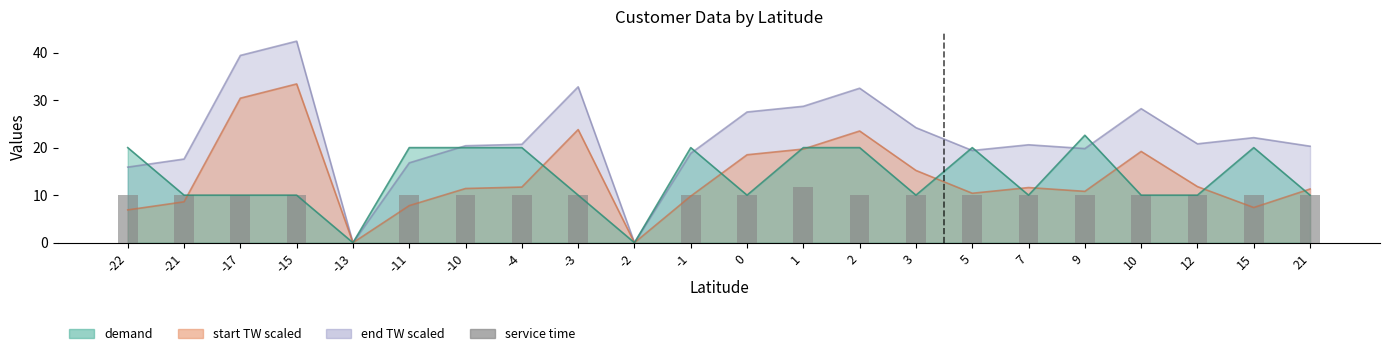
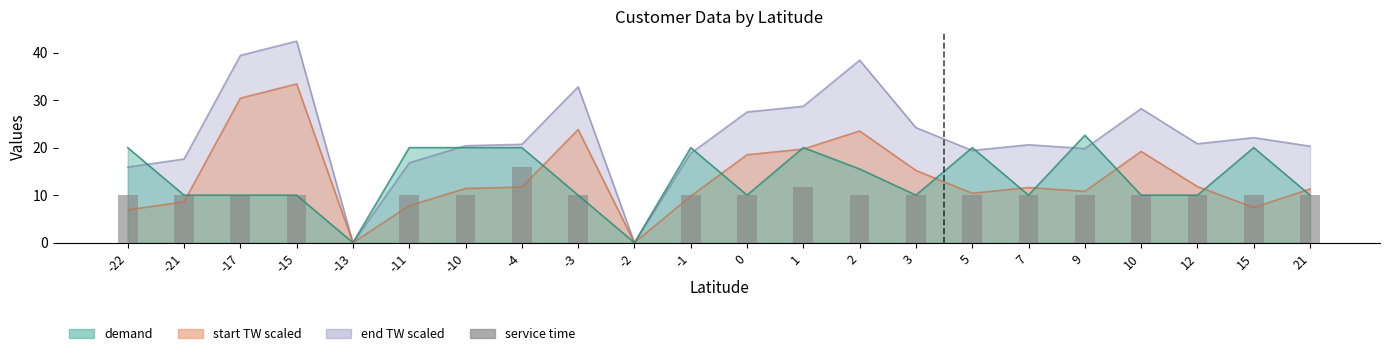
service time, -4: 10 -> 16
end TW scaled, 2: 33 -> 38
demand, 2: 20 -> 16
